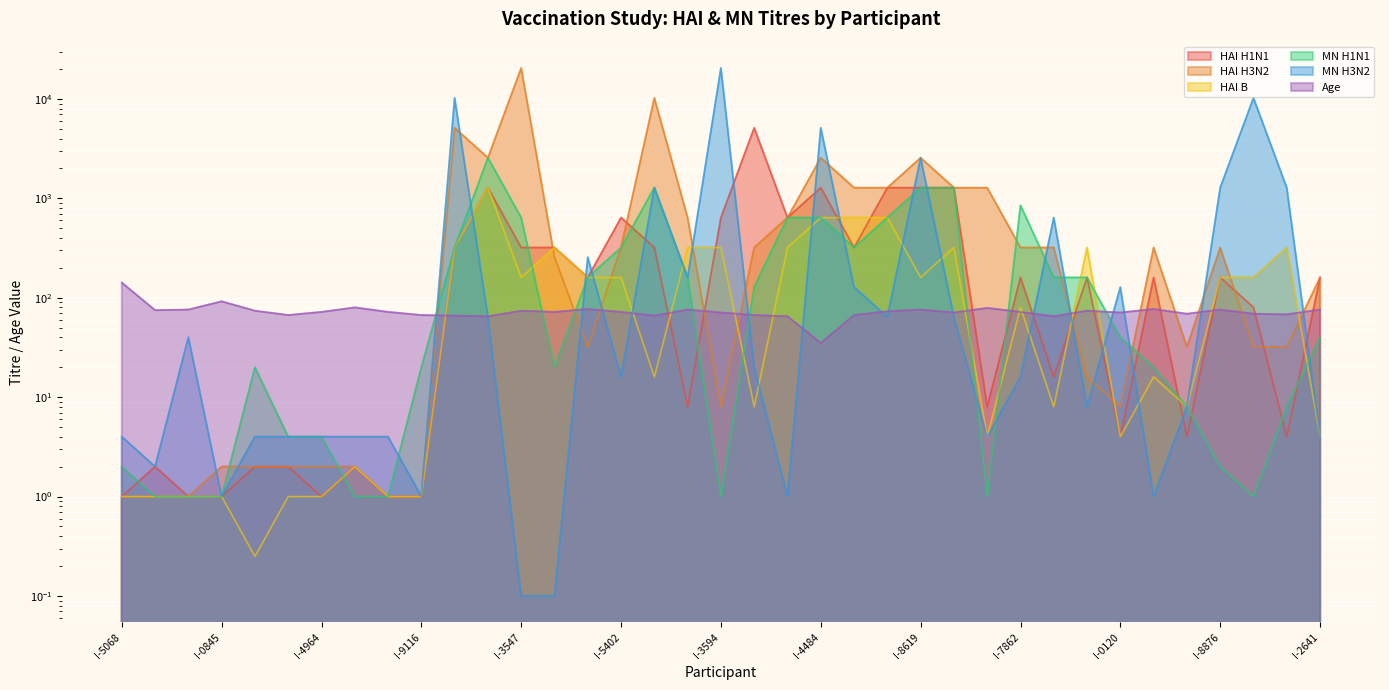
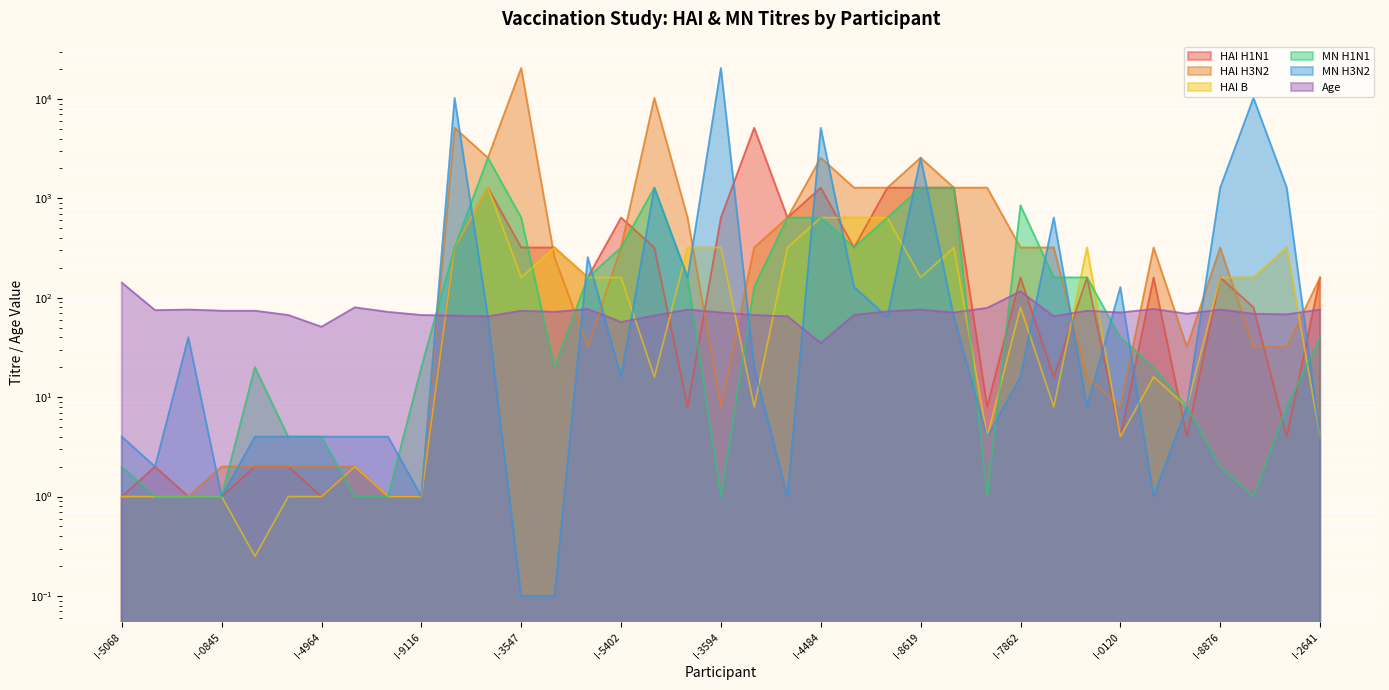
Age, I-0845: 90 -> 70
Age, I-4964: 70 -> 50
Age, I-5402: 70 -> 60
Age, I-7862: 70 -> 120
